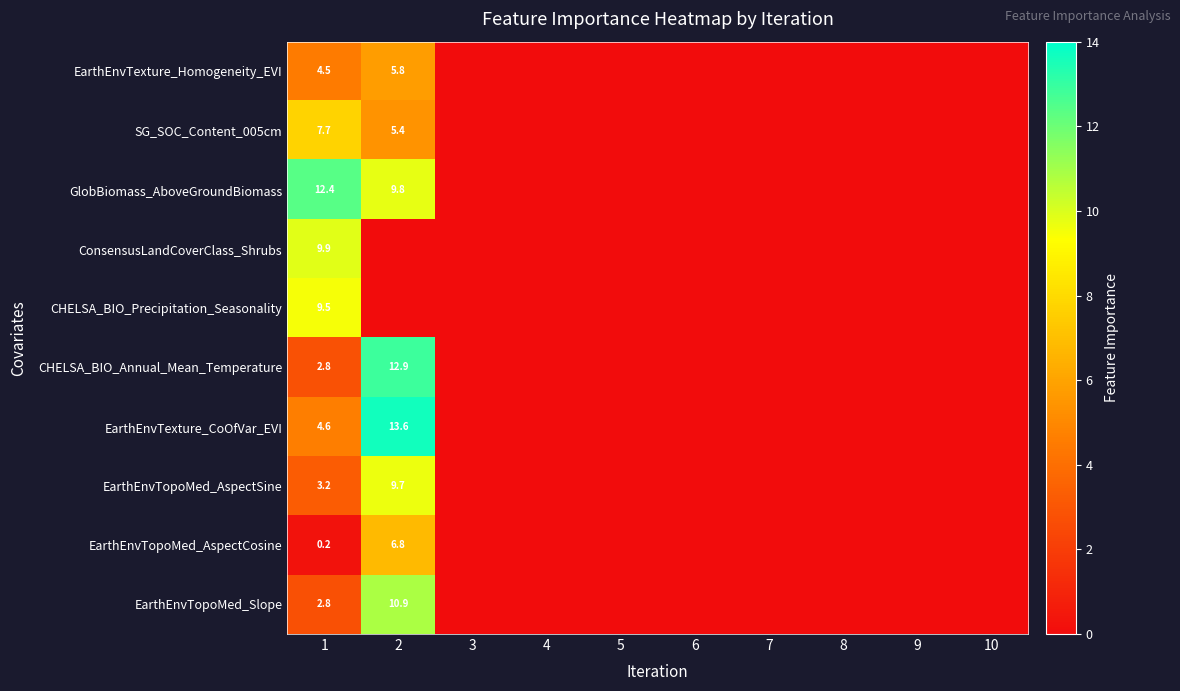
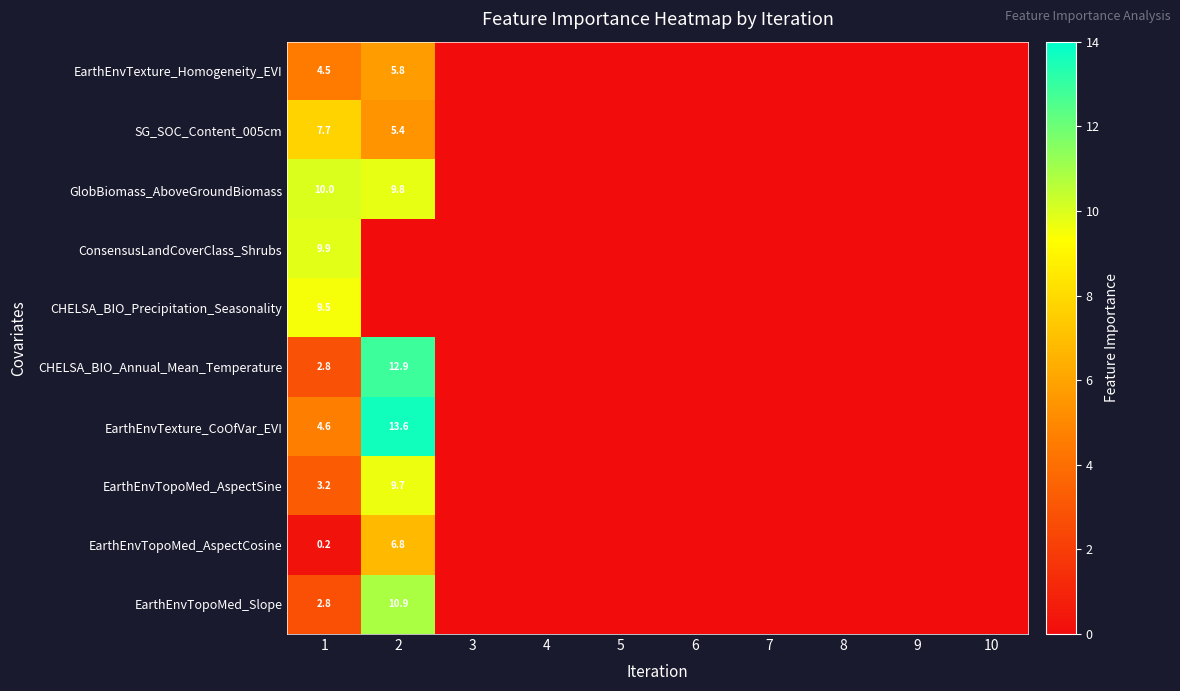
GlobBiomass_AboveGroundBiomass, 1: 12.4 -> 10.0
